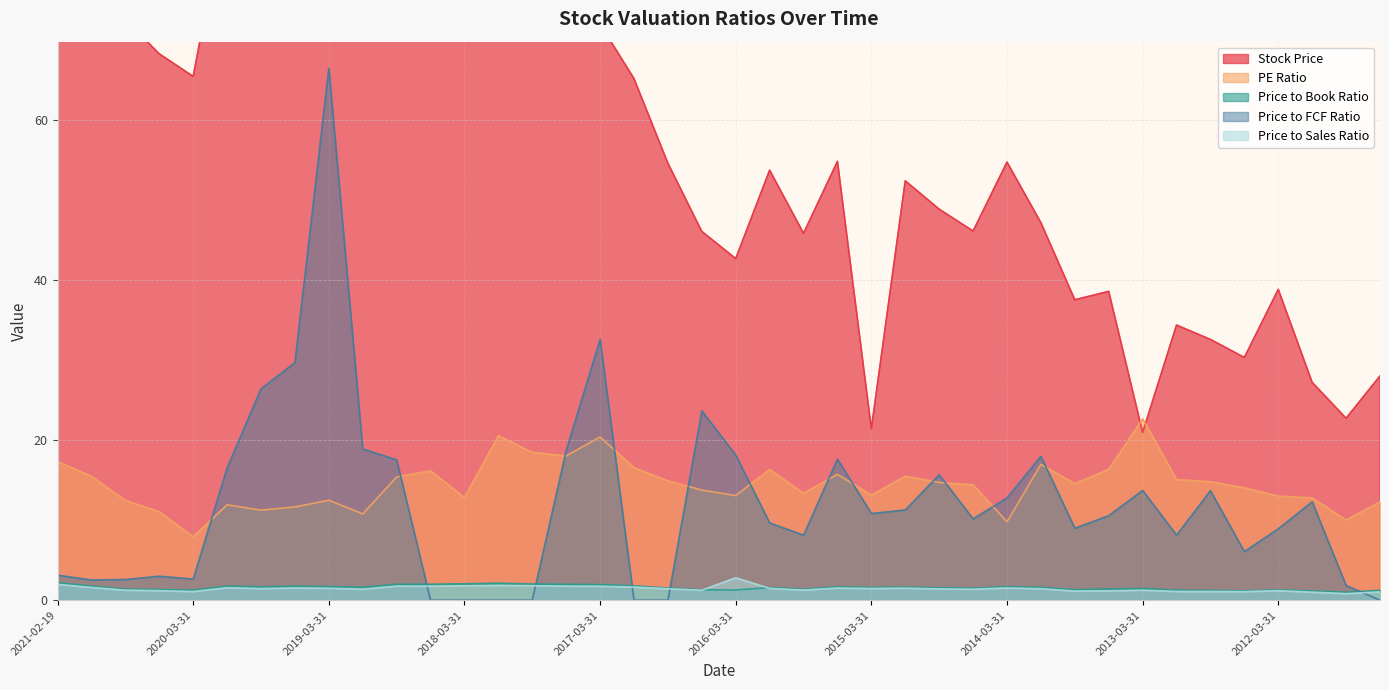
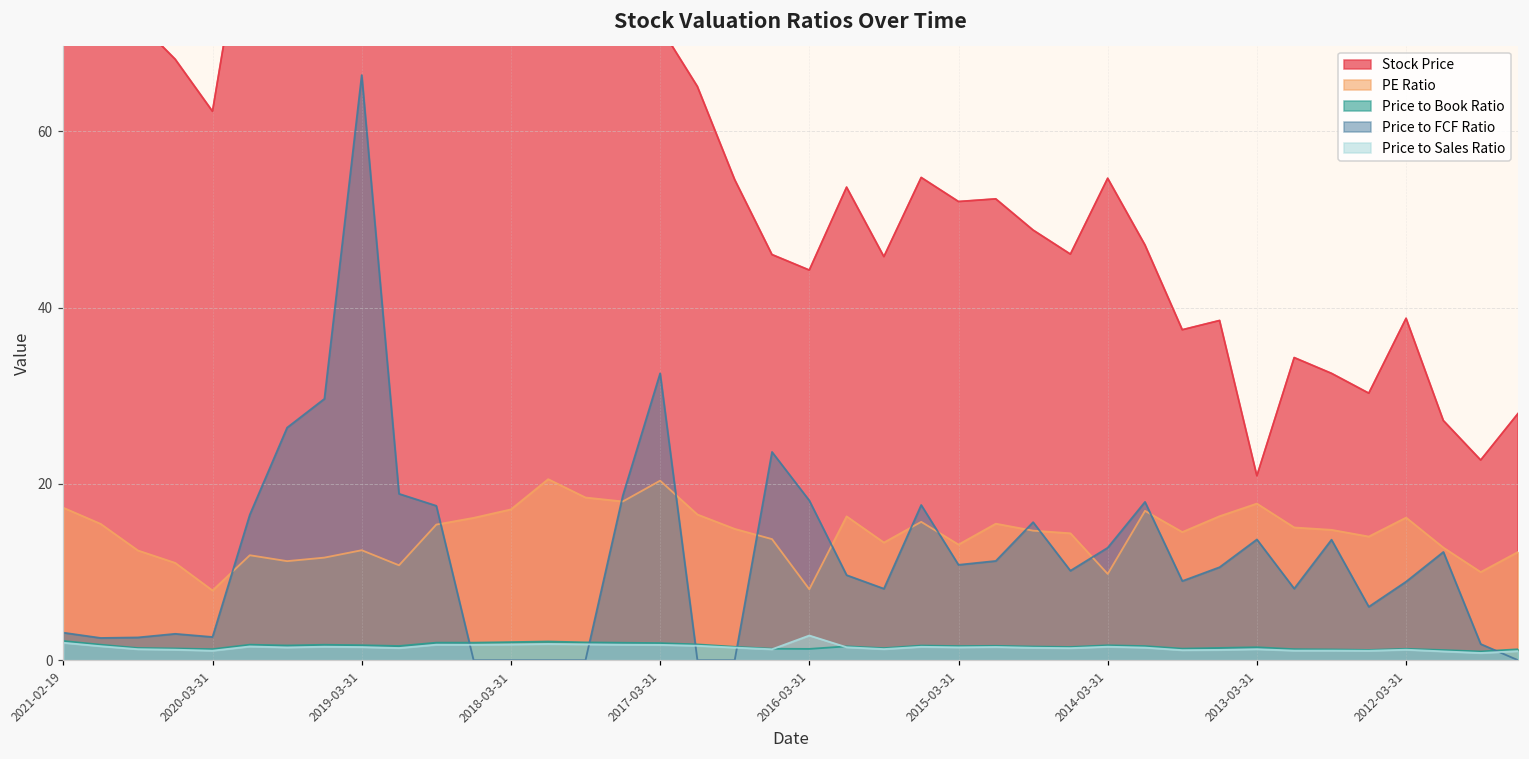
Stock Price, 2020-03-31: 65 -> 62
PE Ratio, 2018-03-31: 13 -> 17
Stock Price, 2016-03-31: 43 -> 44
PE Ratio, 2016-03-31: 13 -> 8
Stock Price, 2015-03-31: 21 -> 52
PE Ratio, 2013-03-31: 23 -> 18
PE Ratio, 2012-03-31: 13 -> 16
